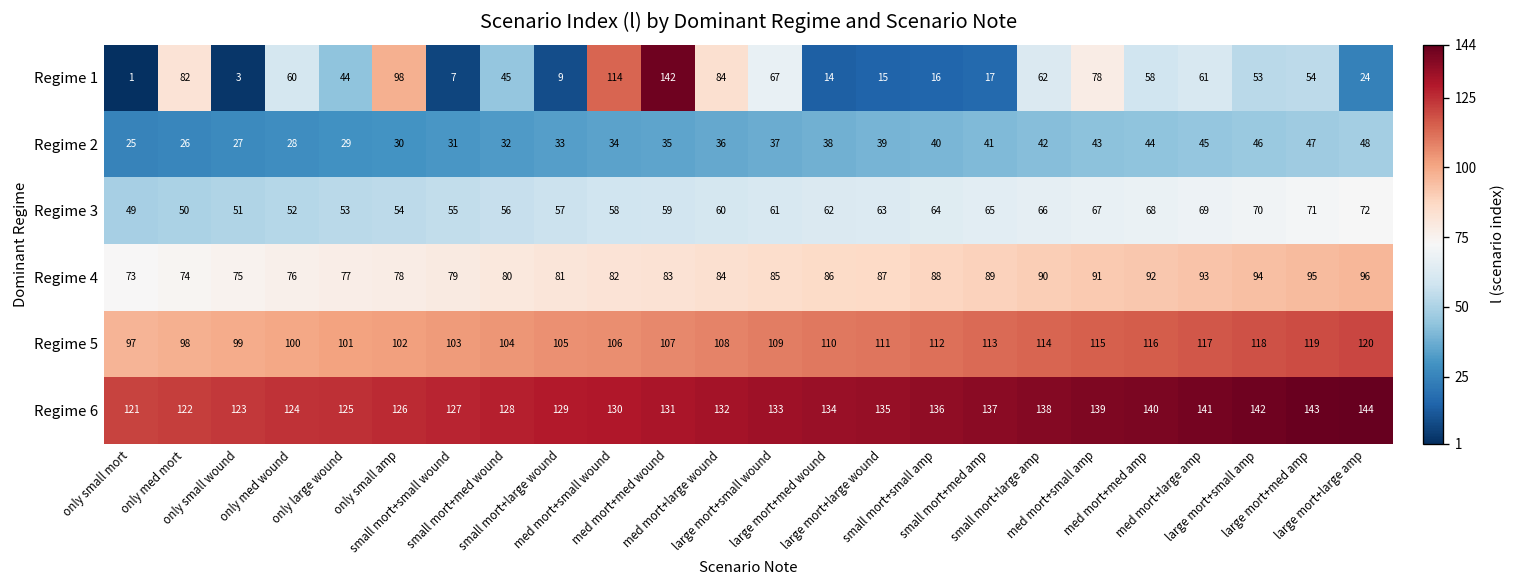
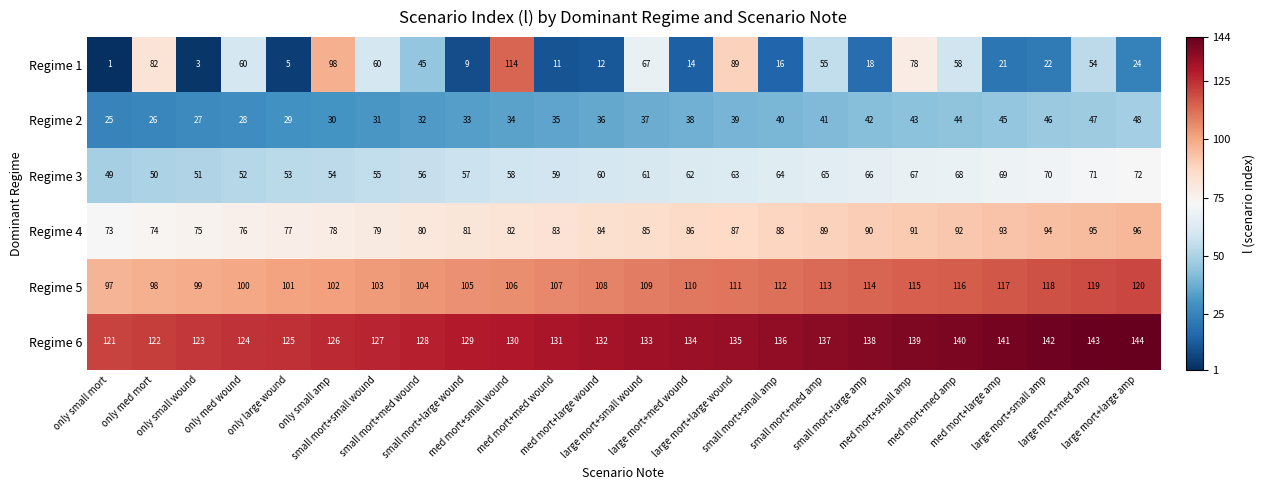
Regime 1, only large wound: 44 -> 5
Regime 1, small mort+small wound: 7 -> 60
Regime 1, med mort+med wound: 142 -> 11
Regime 1, med mort+large wound: 84 -> 12
Regime 1, large mort+large wound: 15 -> 89
Regime 1, small mort+med amp: 17 -> 55
Regime 1, small mort+large amp: 62 -> 18
Regime 1, med mort+large amp: 61 -> 21
Regime 1, large mort+small amp: 53 -> 22
